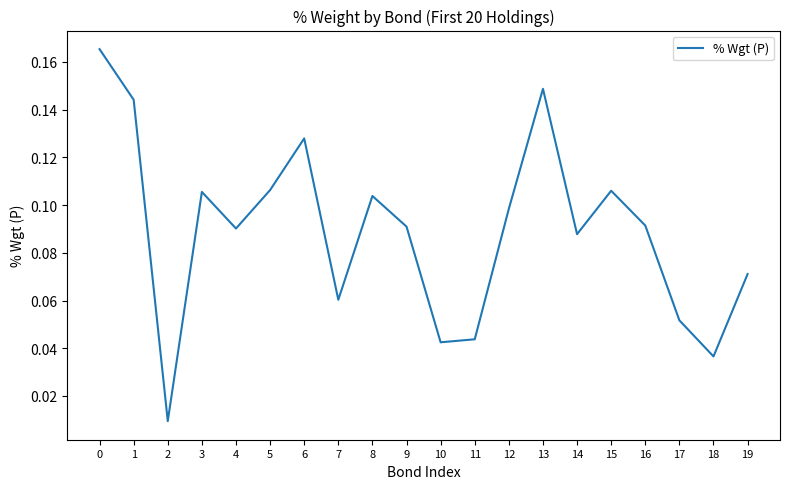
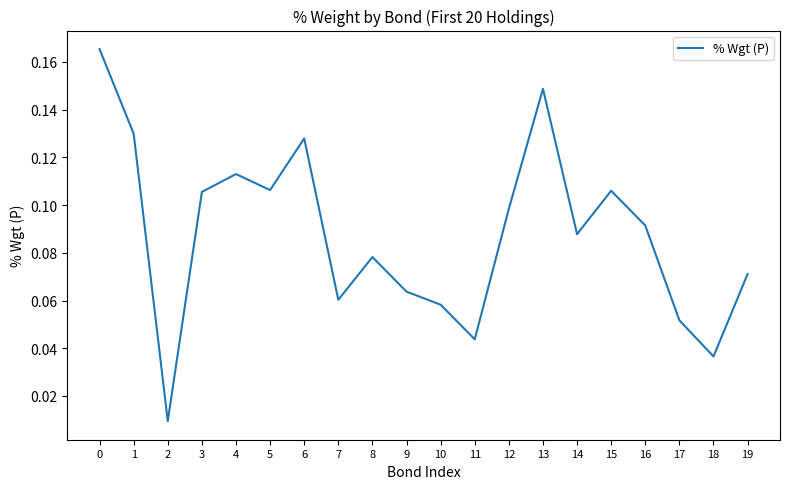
1: 0.144 -> 0.130
4: 0.090 -> 0.113
8: 0.104 -> 0.078
9: 0.091 -> 0.064
10: 0.042 -> 0.058
